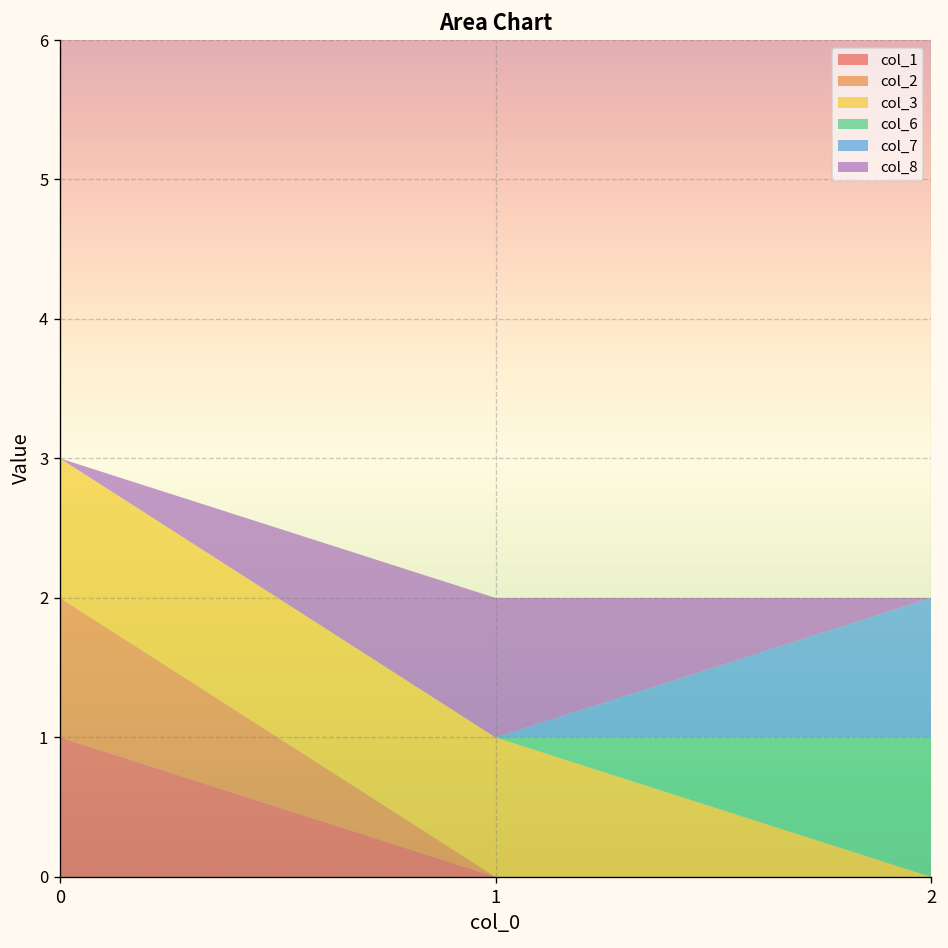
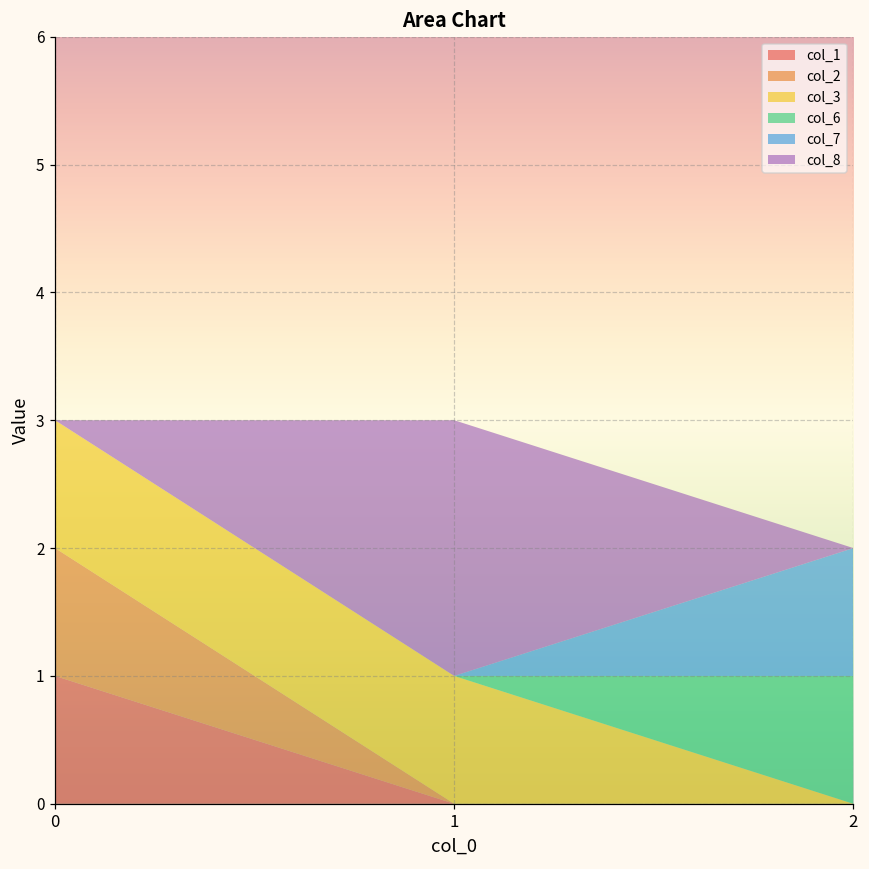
col_8, 1: 1 -> 2
